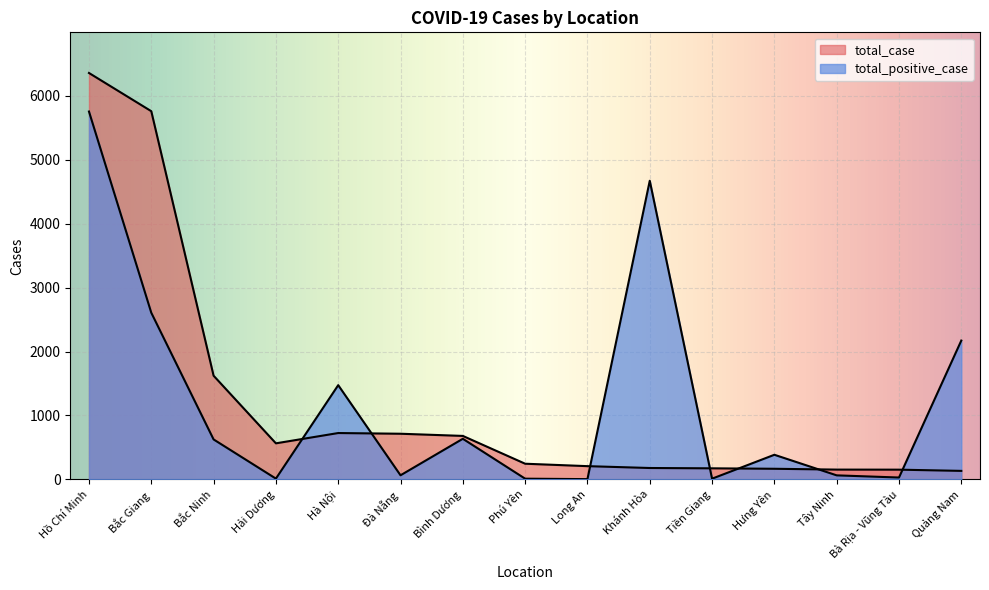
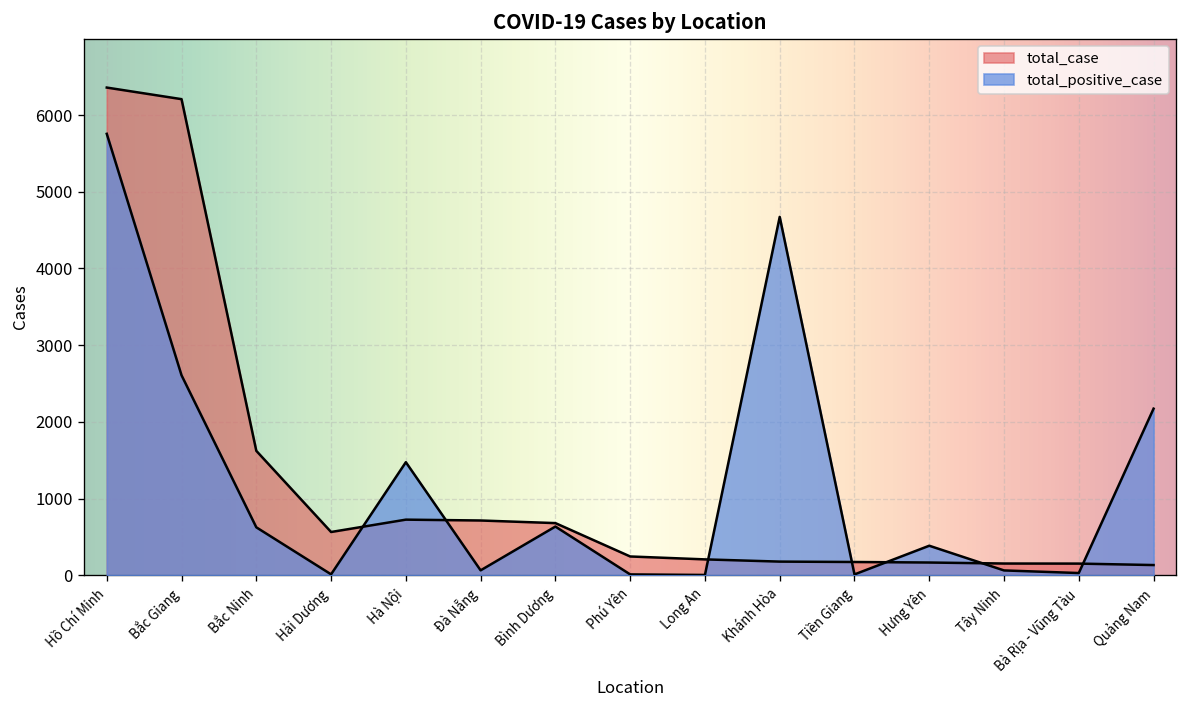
total_case, Bắc Giang: 5800 -> 6200
